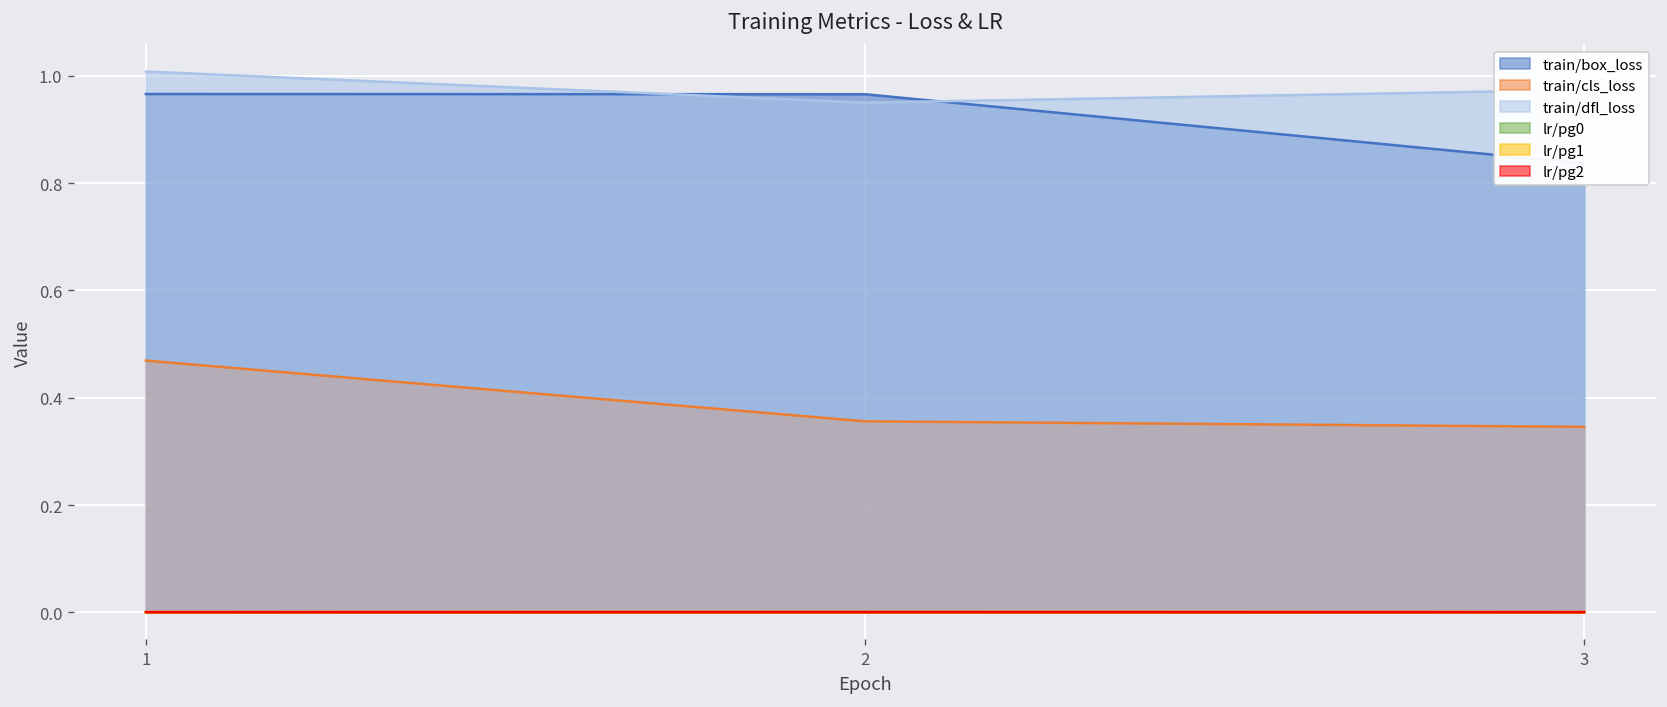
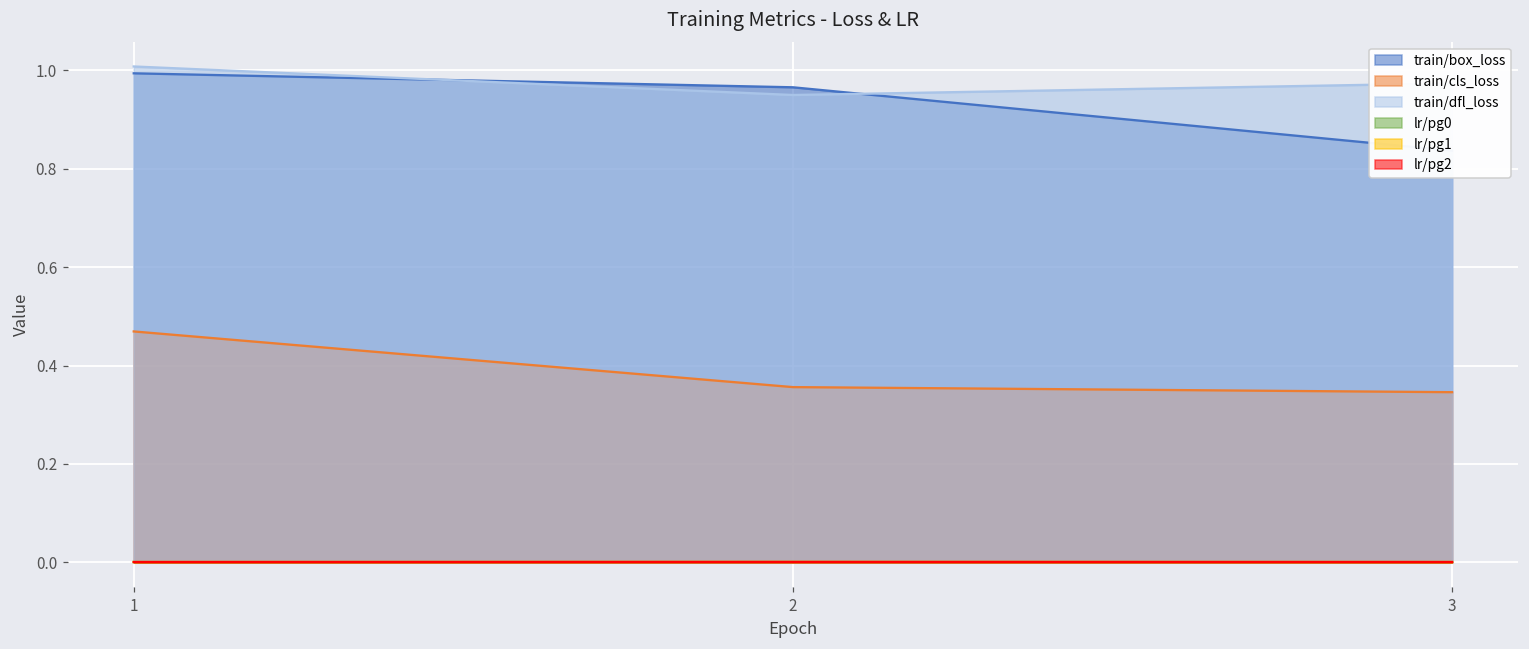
train/box_loss, 1: 0.97 -> 0.99
